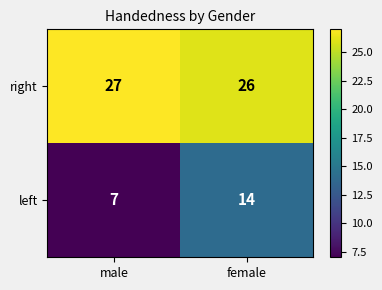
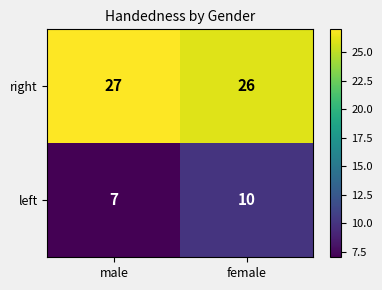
left, female: 14 -> 10
